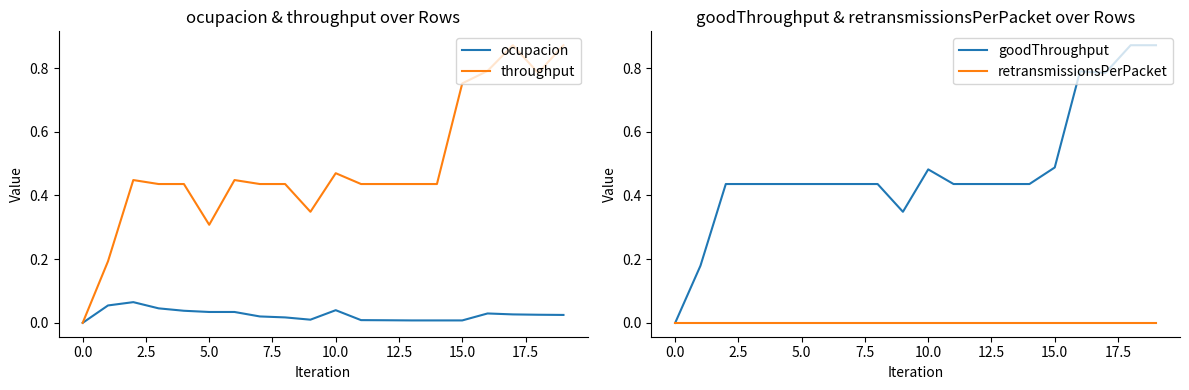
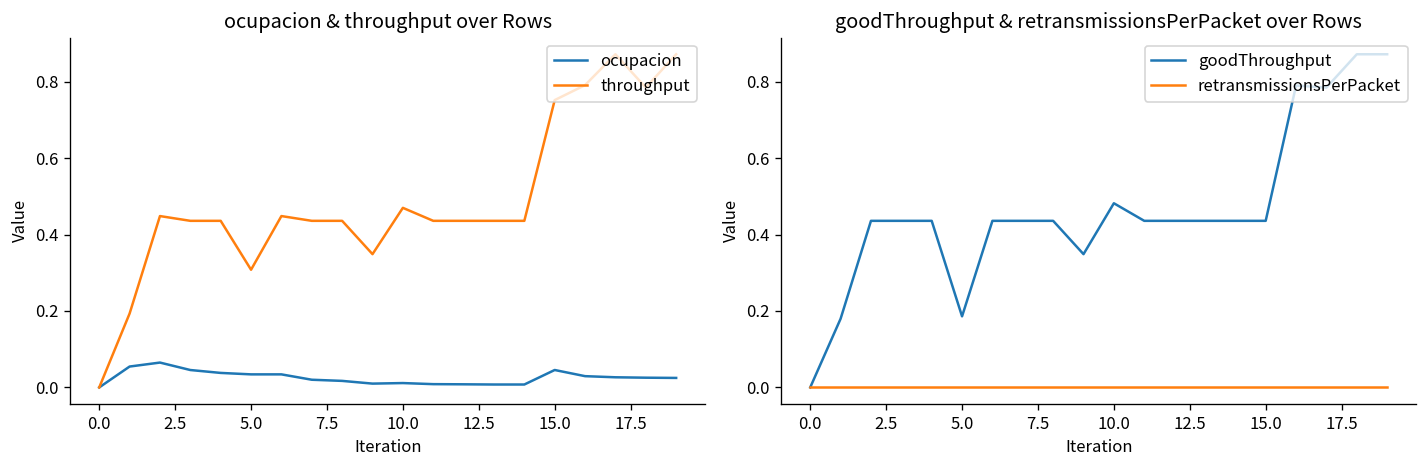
ocupacion & throughput over Rows, ocupacion, 10.0: 0.04 -> 0.01
ocupacion & throughput over Rows, ocupacion, 15.0: 0.01 -> 0.05
goodThroughput & retransmissionsPerPacket over Rows, goodThroughput, 5.0: 0.44 -> 0.19
goodThroughput & retransmissionsPerPacket over Rows, goodThroughput, 15.0: 0.49 -> 0.44
